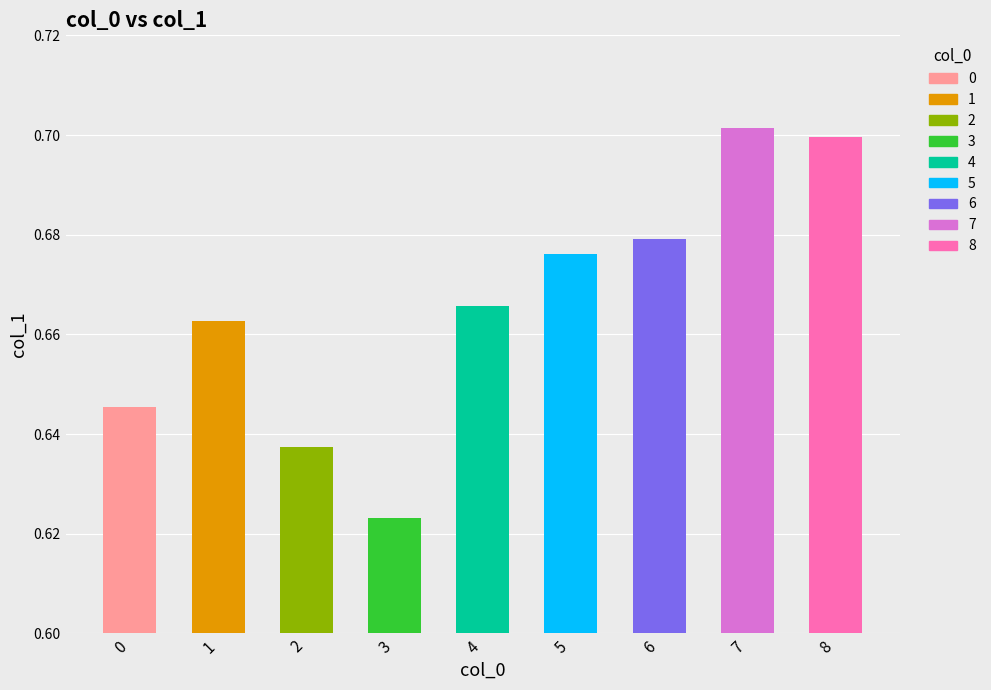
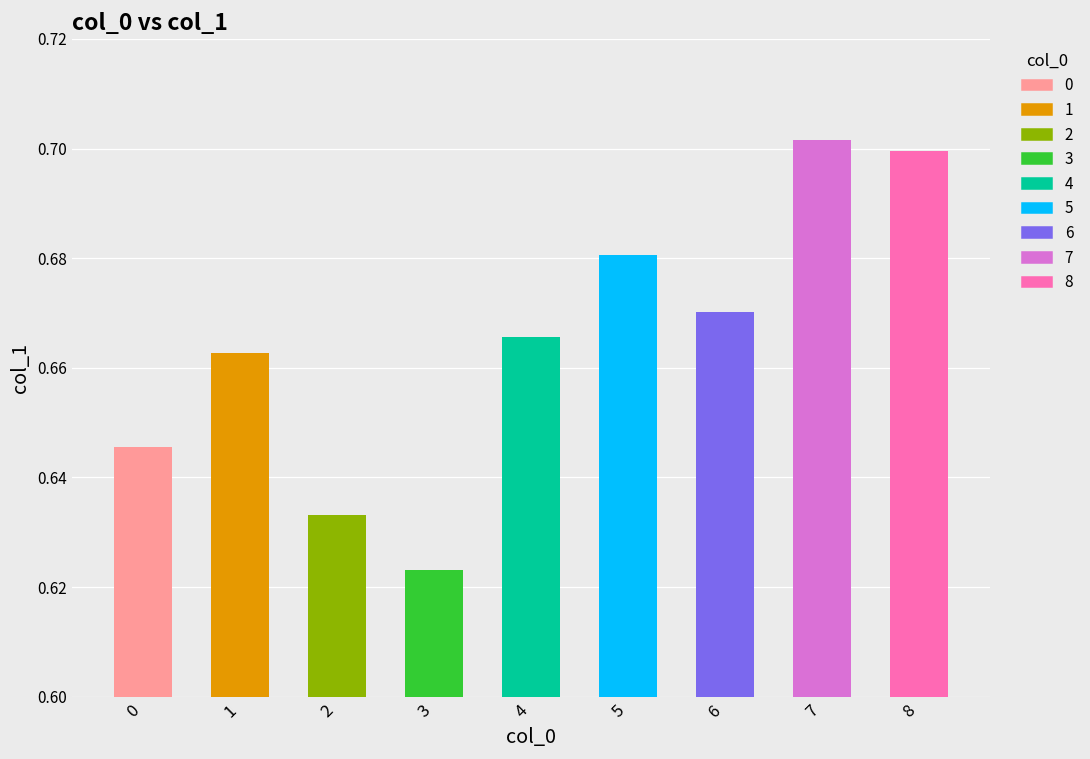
2: 0.637 -> 0.633
5: 0.676 -> 0.681
6: 0.679 -> 0.670
